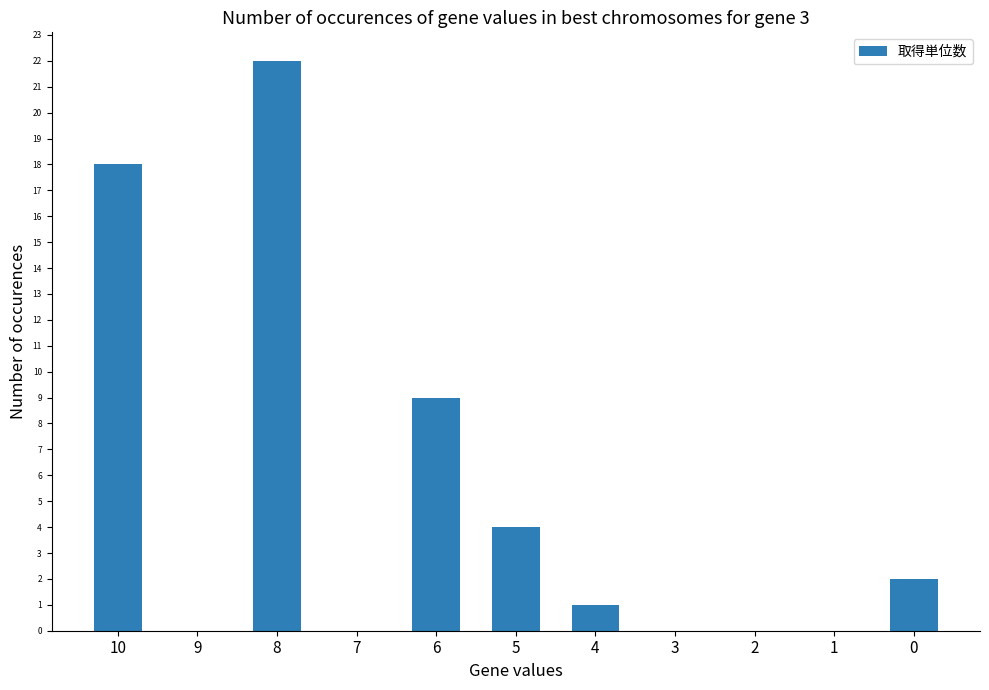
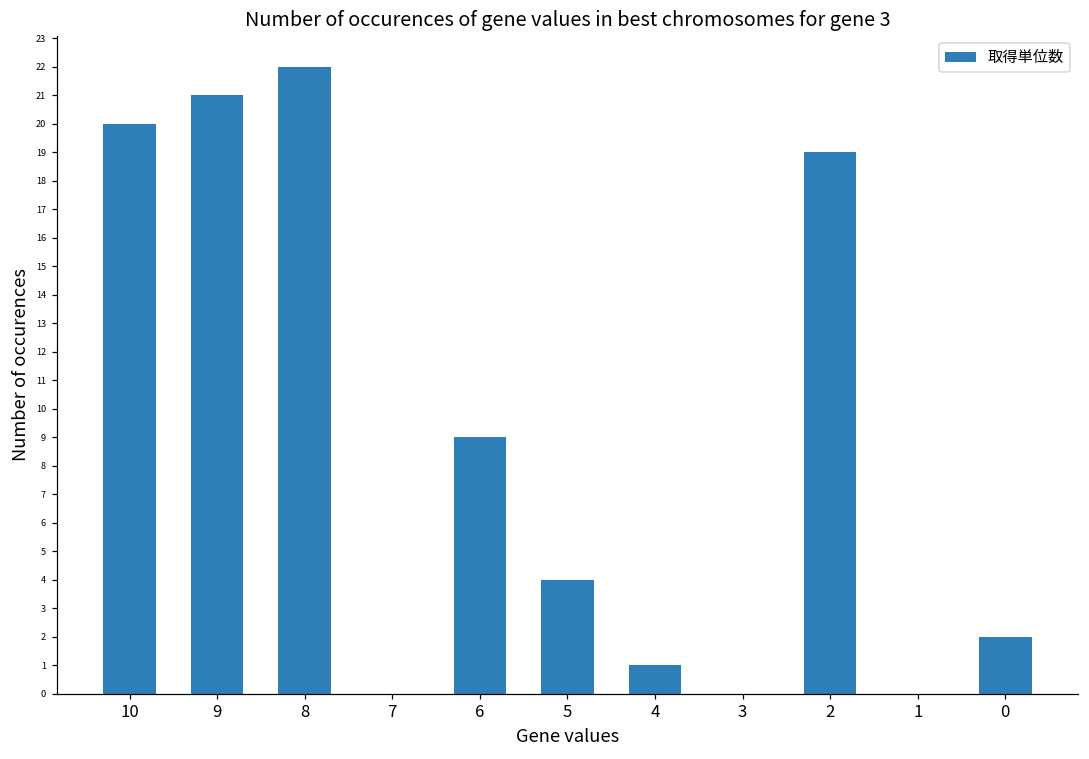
10: 18 -> 20
9: 0 -> 21
2: 0 -> 19
